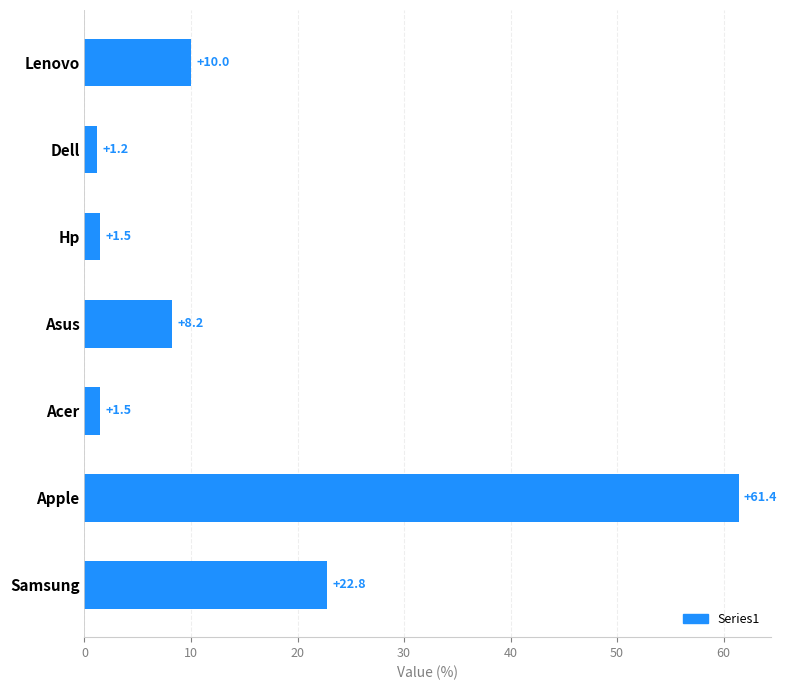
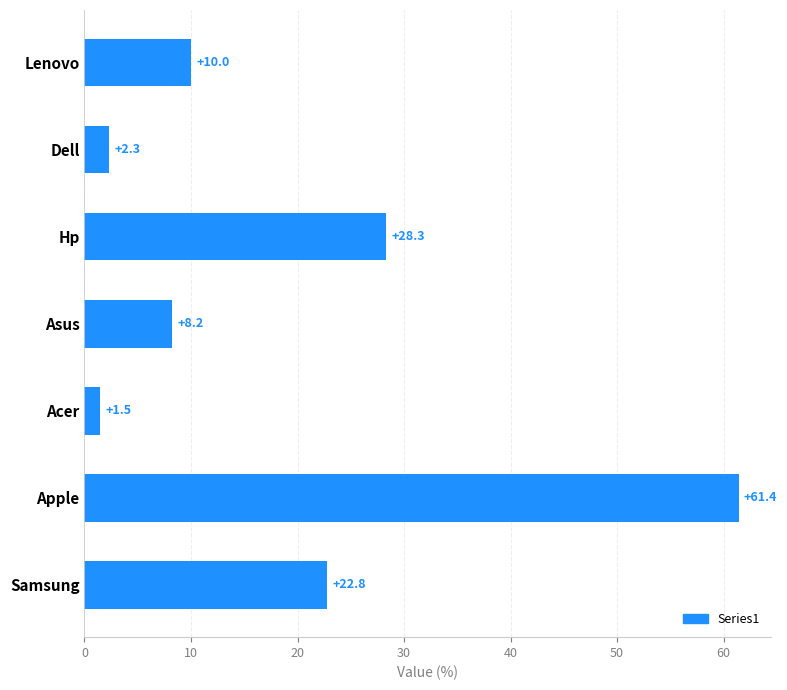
Dell: +1.2 -> +2.3
Hp: +1.5 -> +28.3
